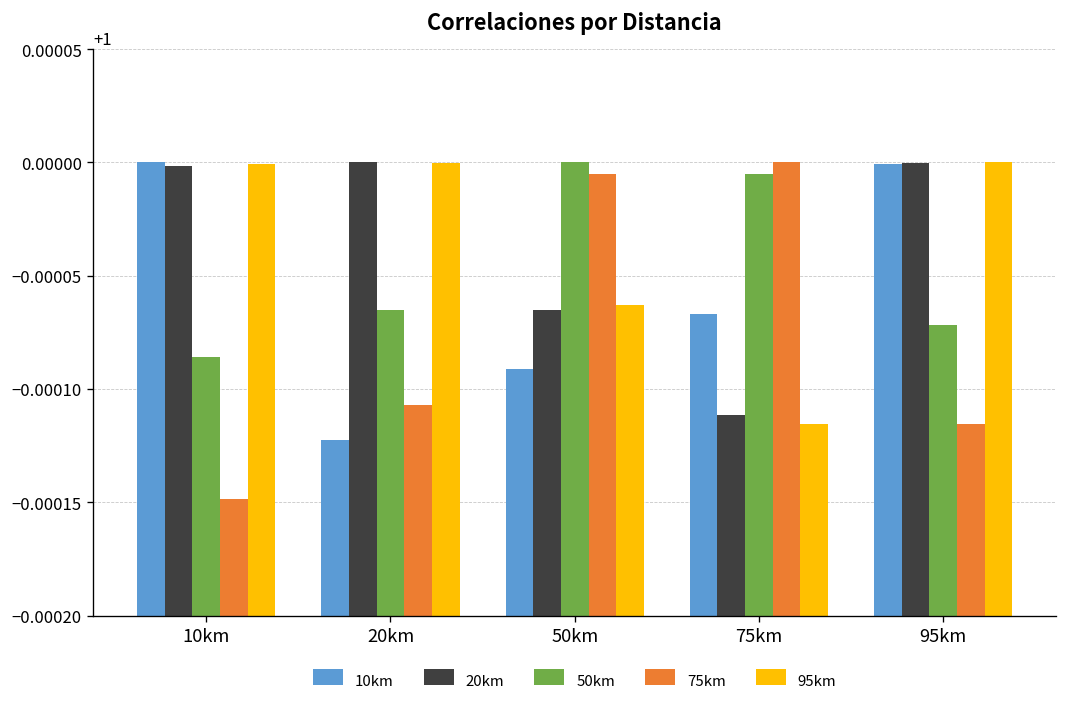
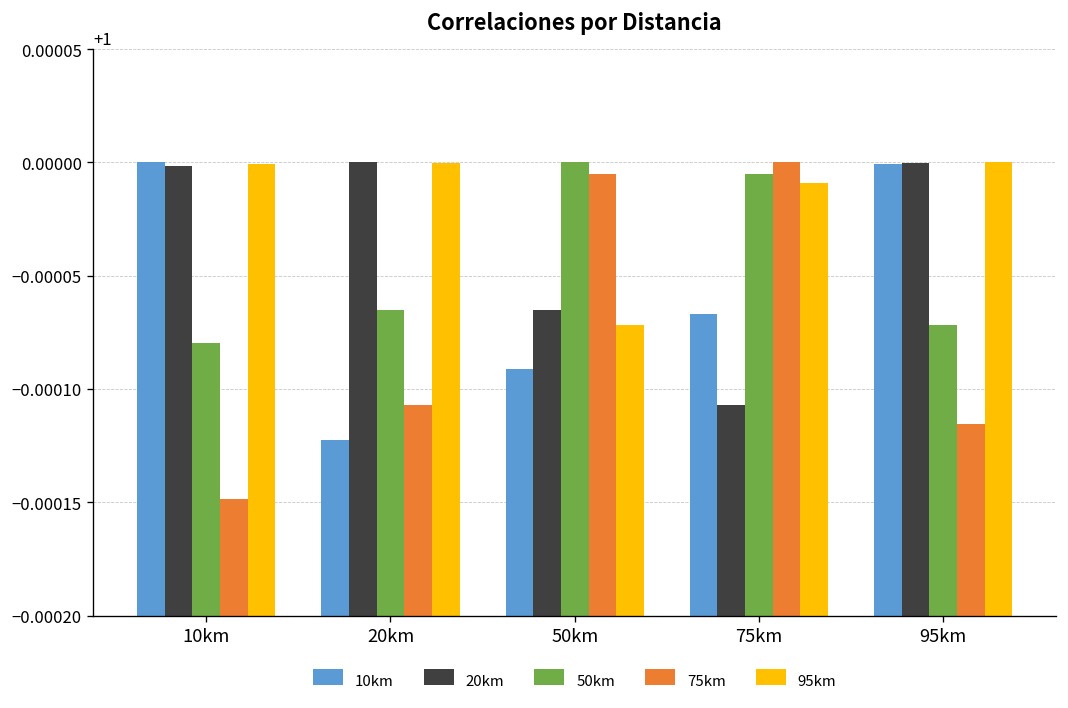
50km, 10km: 0.999914 -> 0.999920
95km, 50km: 0.999937 -> 0.999928
20km, 75km: 0.999889 -> 0.999893
95km, 75km: 0.999884 -> 0.999991
